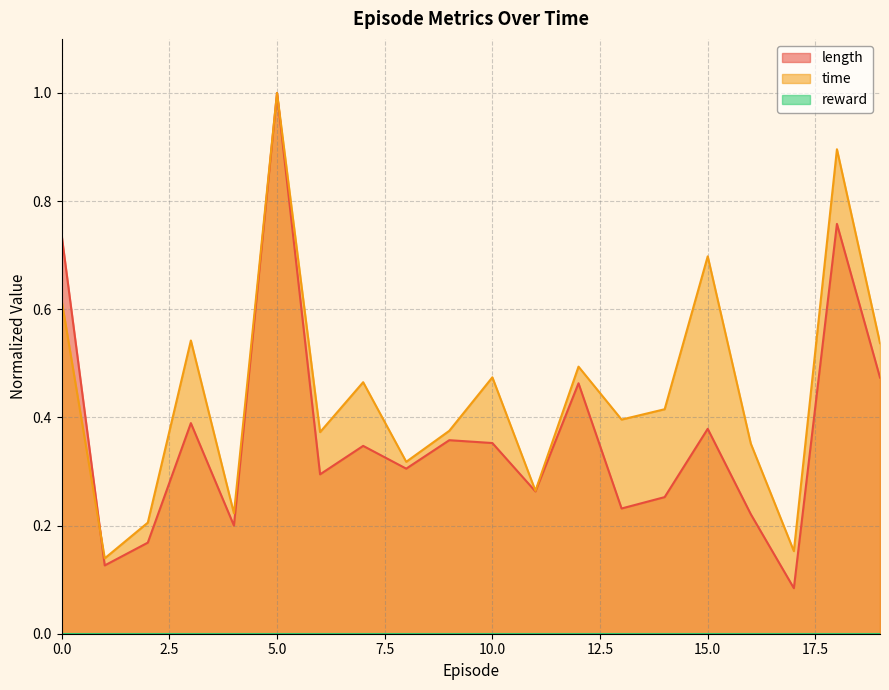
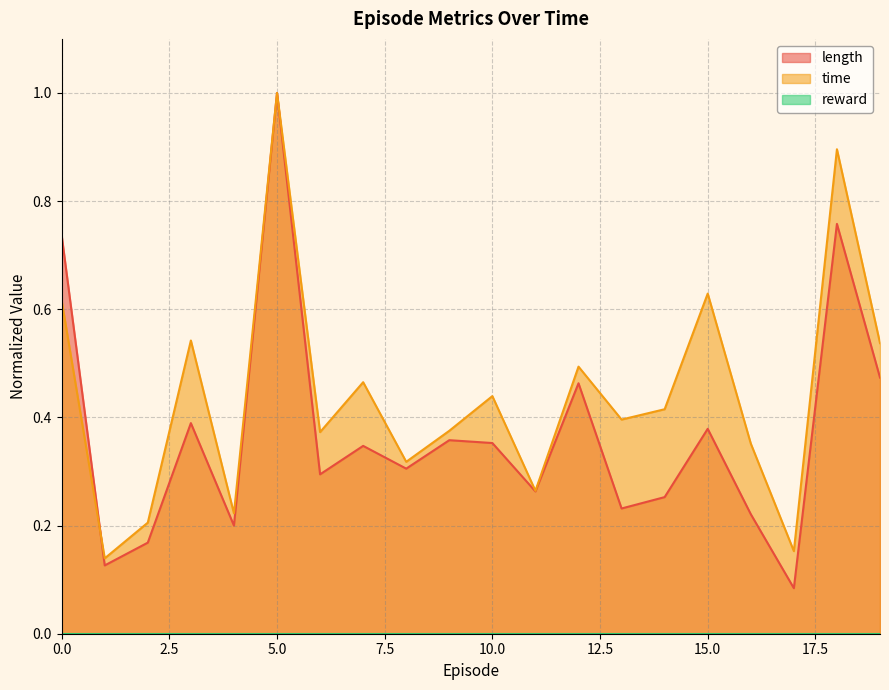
time, 10.0: 0.47 -> 0.44
time, 15.0: 0.70 -> 0.63
